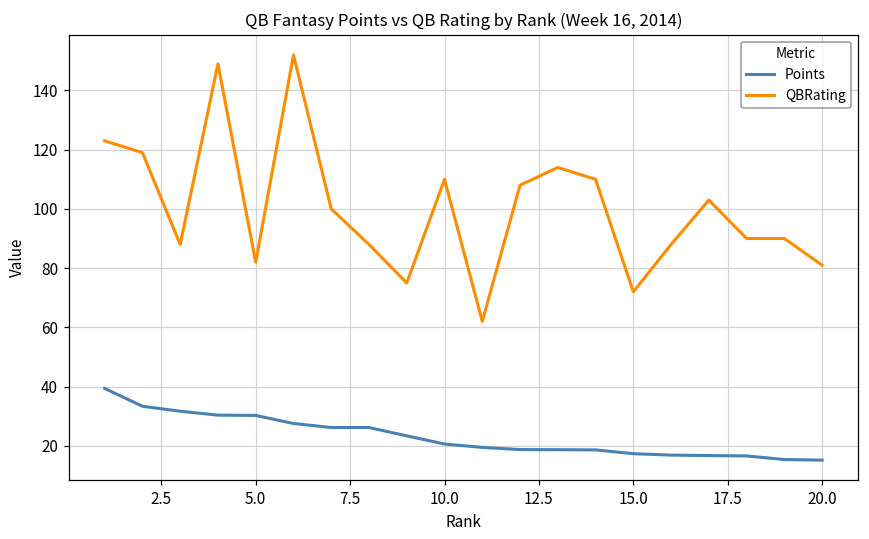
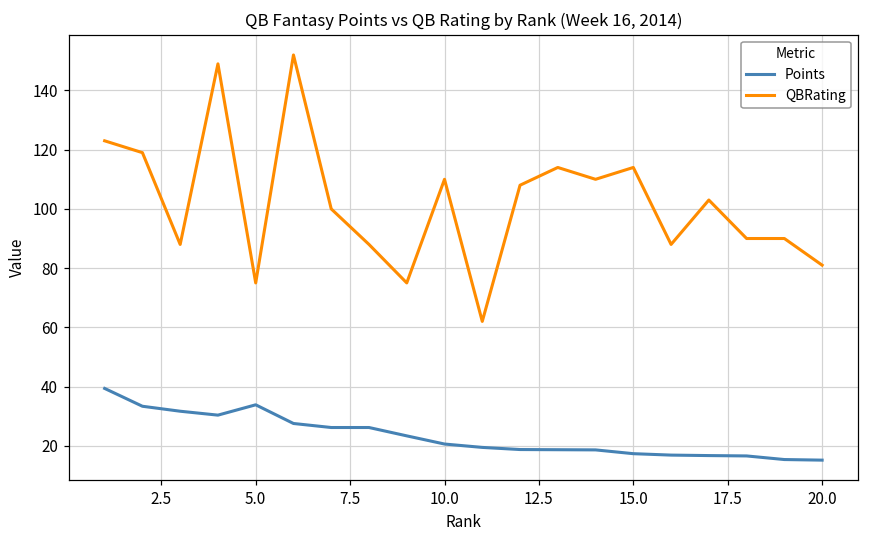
Points, 5.0: 30 -> 34
QBRating, 5.0: 82 -> 75
QBRating, 15.0: 72 -> 114
